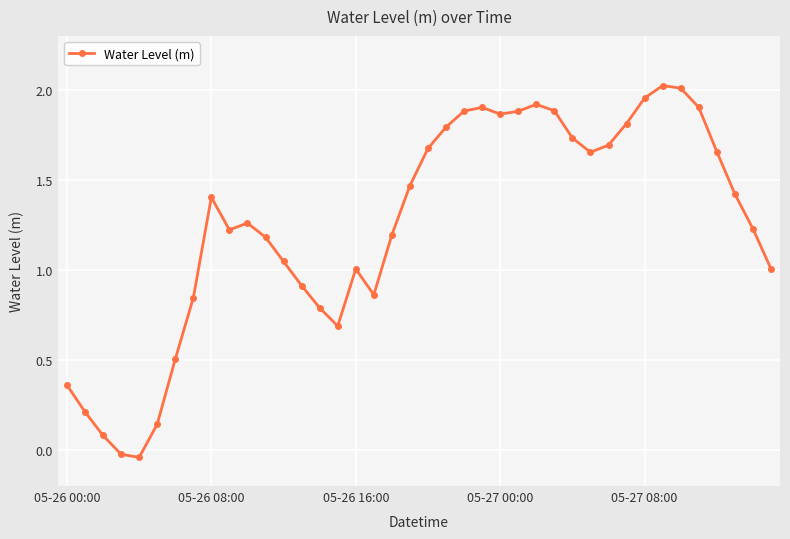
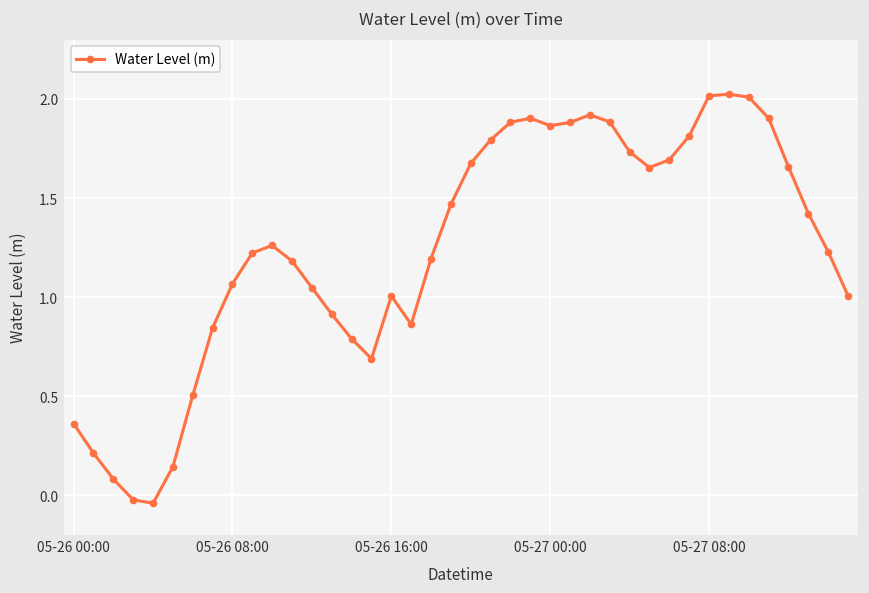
05-26 08:00: 1.40 -> 1.07
05-27 08:00: 1.95 -> 2.02
